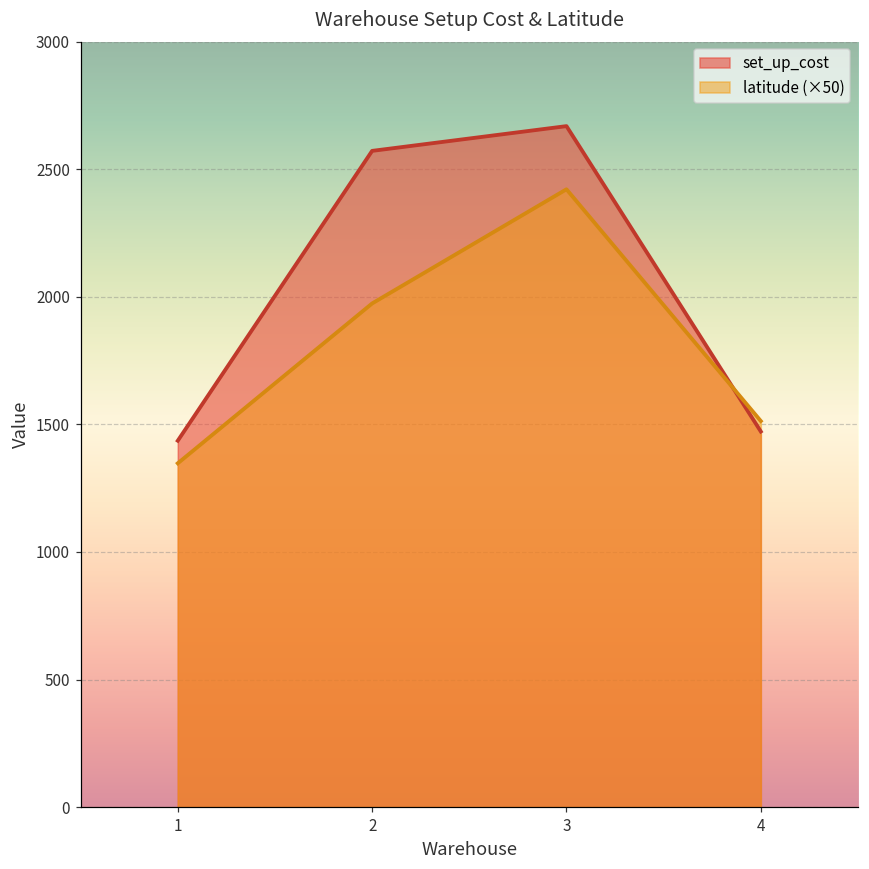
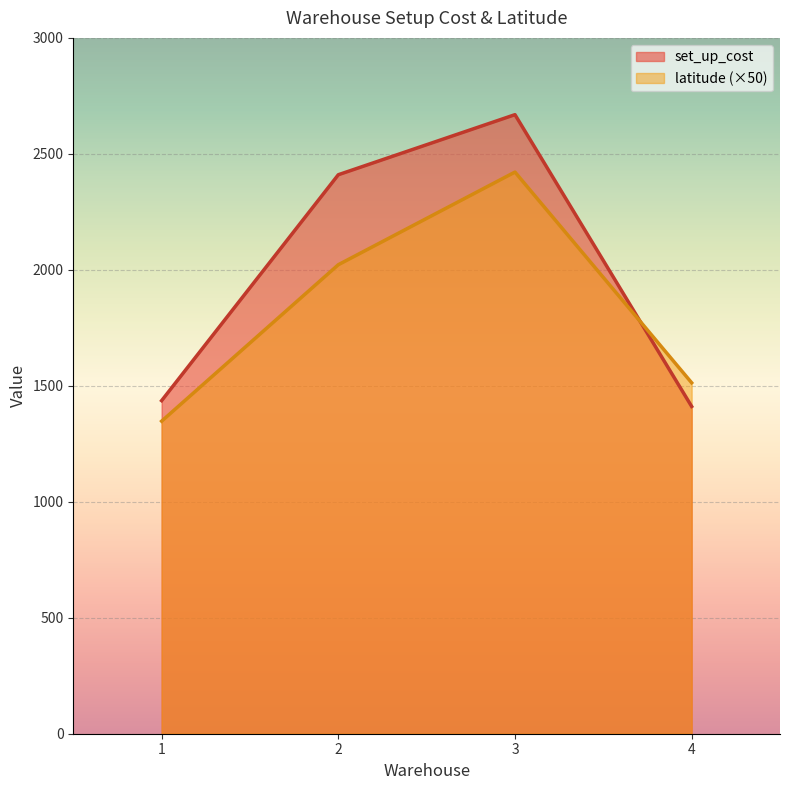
set_up_cost, 2: 2570 -> 2410
latitude (×50), 2: 1970 -> 2020
set_up_cost, 4: 1470 -> 1410
